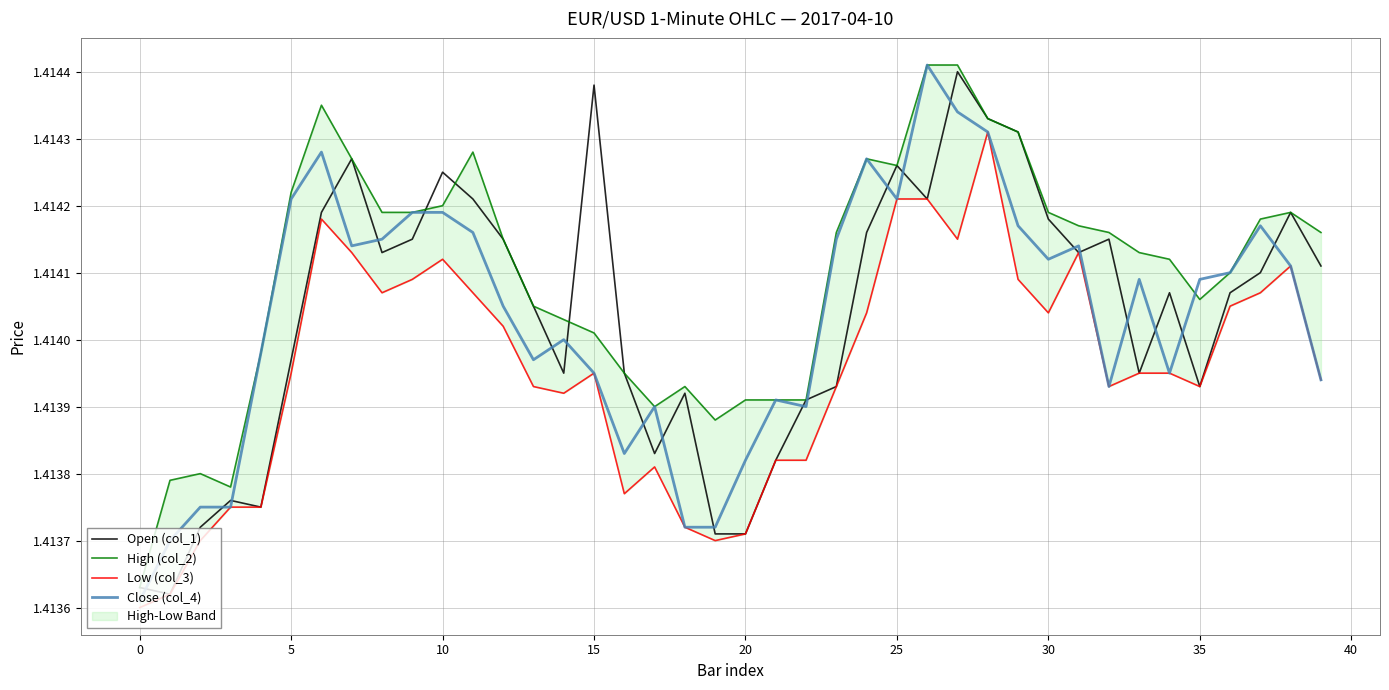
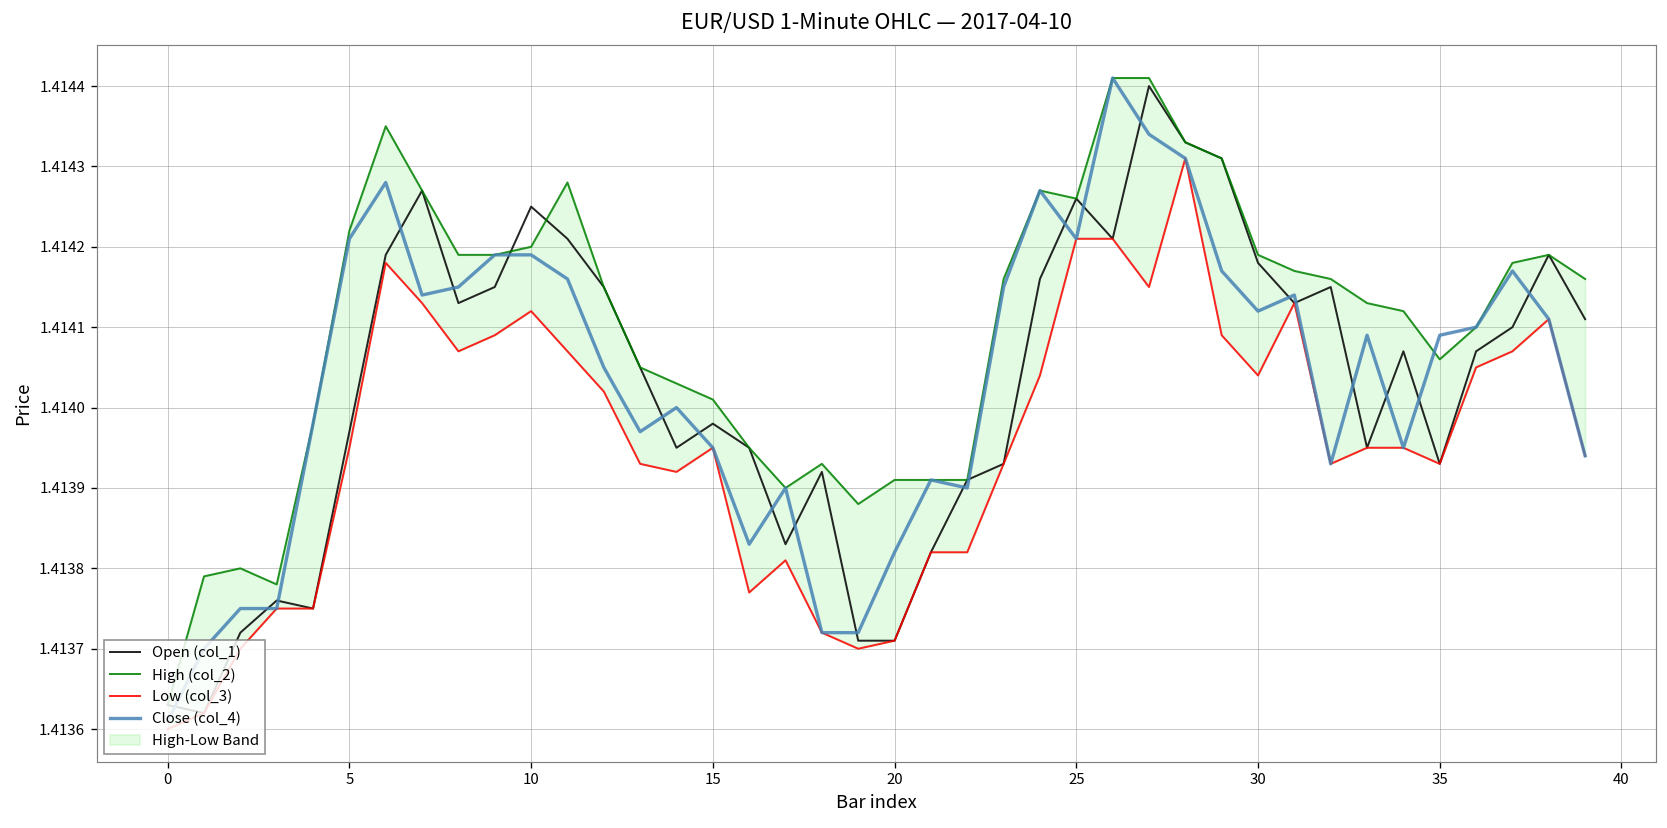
Open (col_1), 15: 1.41438 -> 1.41398
